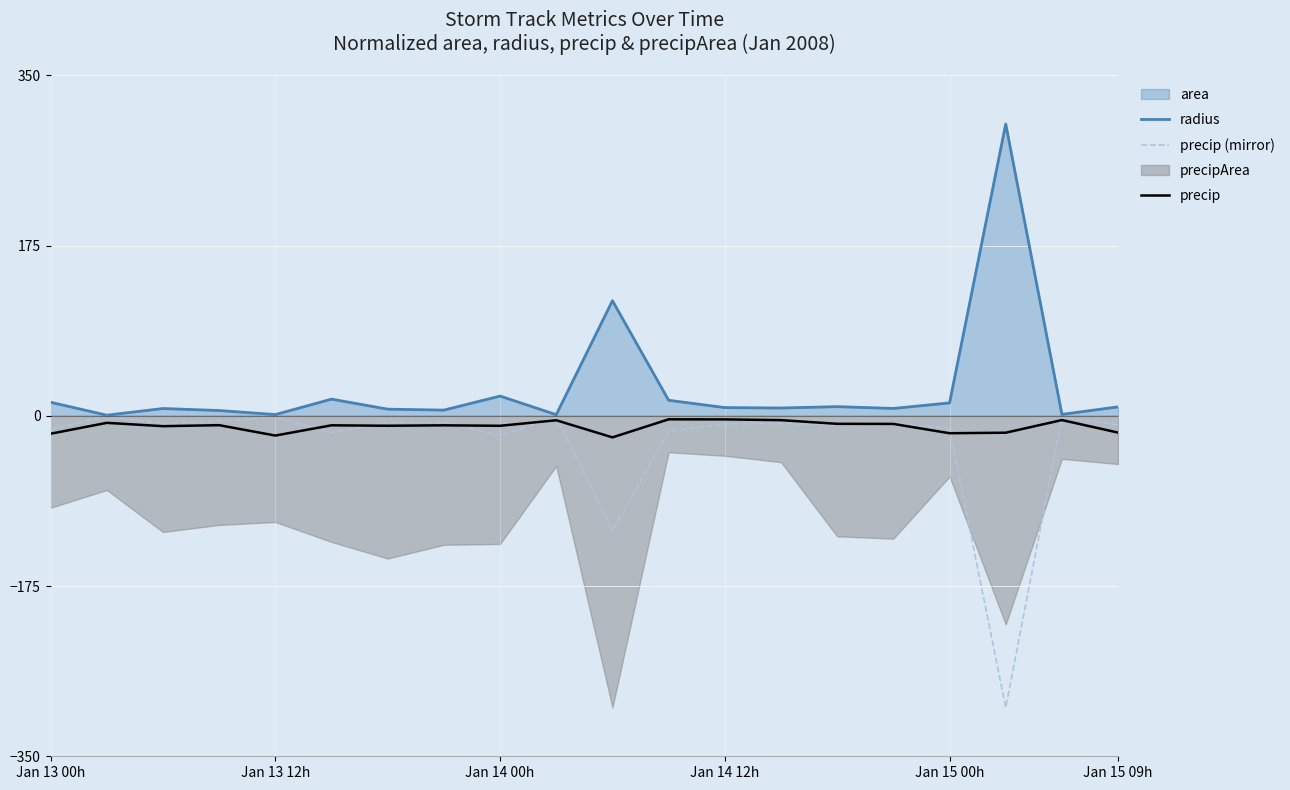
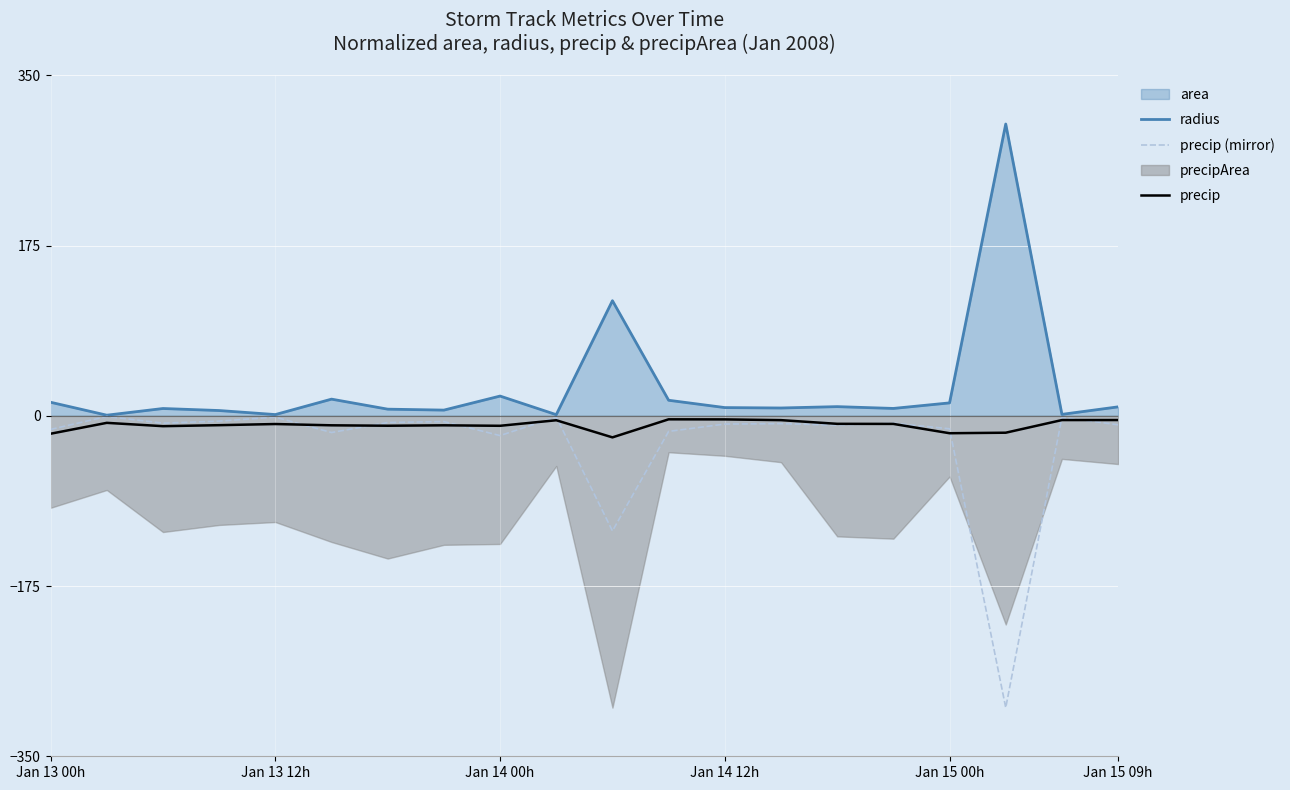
precip, Jan 13 12h: -20 -> -10
precip, Jan 15 09h: -20 -> 0
